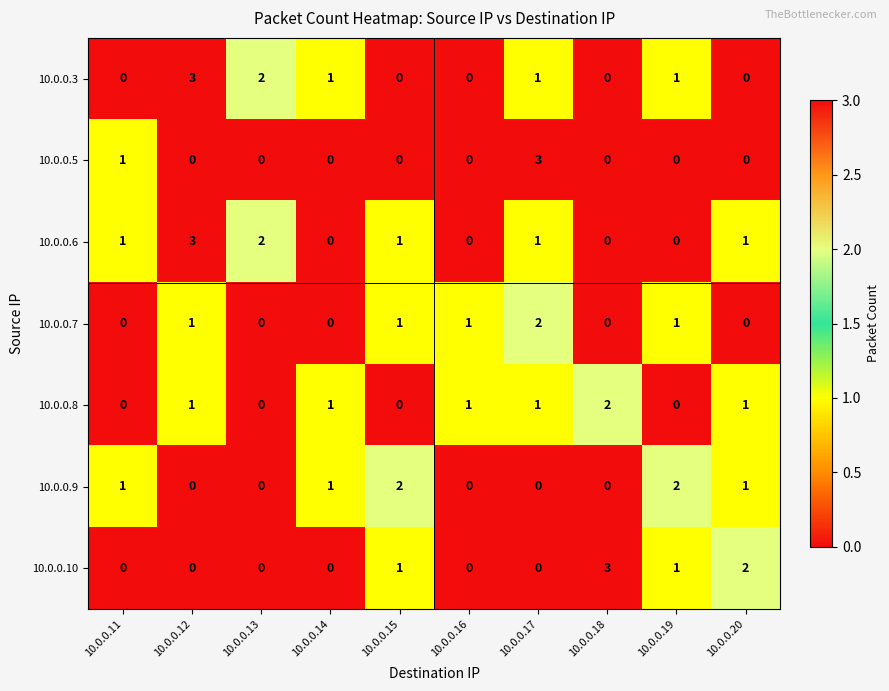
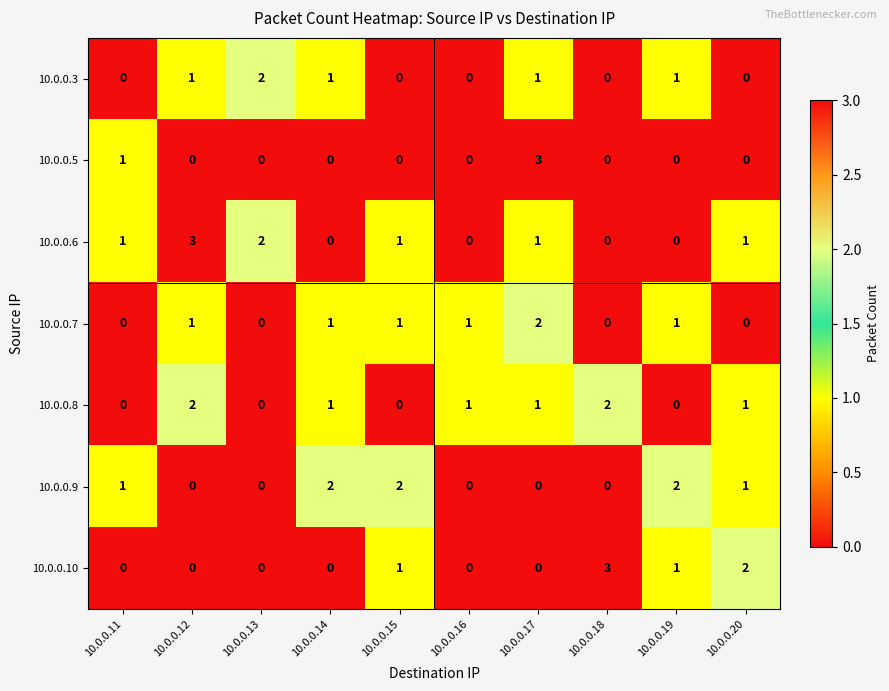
10.0.0.3, 10.0.0.12: 3 -> 1
10.0.0.7, 10.0.0.14: 0 -> 1
10.0.0.8, 10.0.0.12: 1 -> 2
10.0.0.9, 10.0.0.14: 1 -> 2
